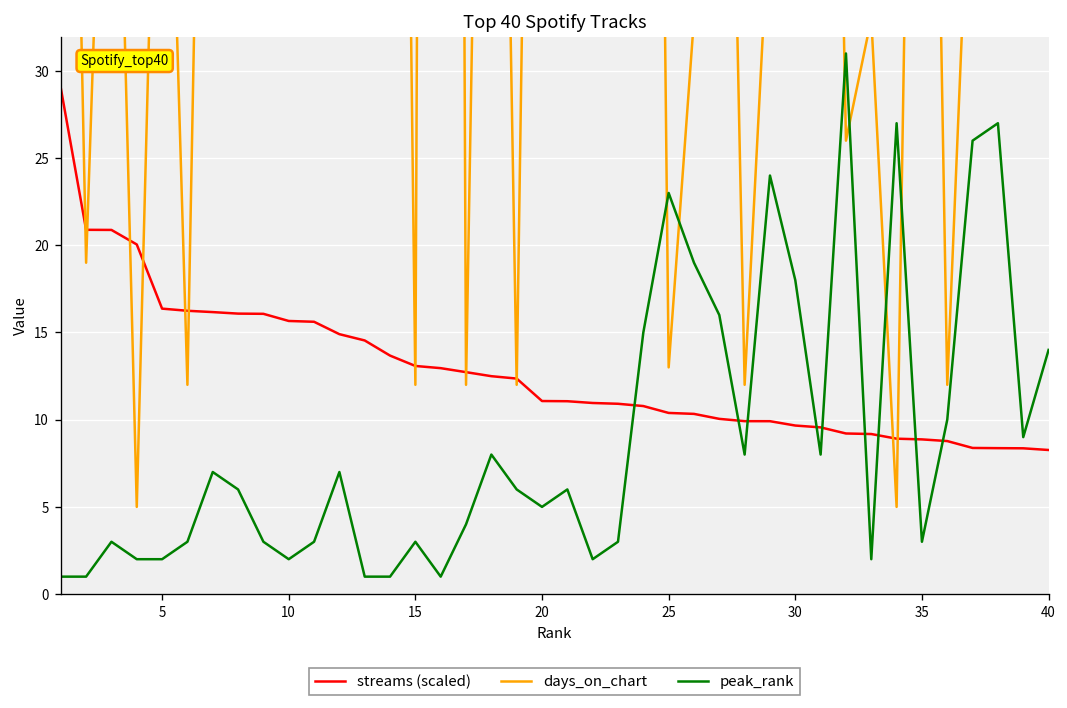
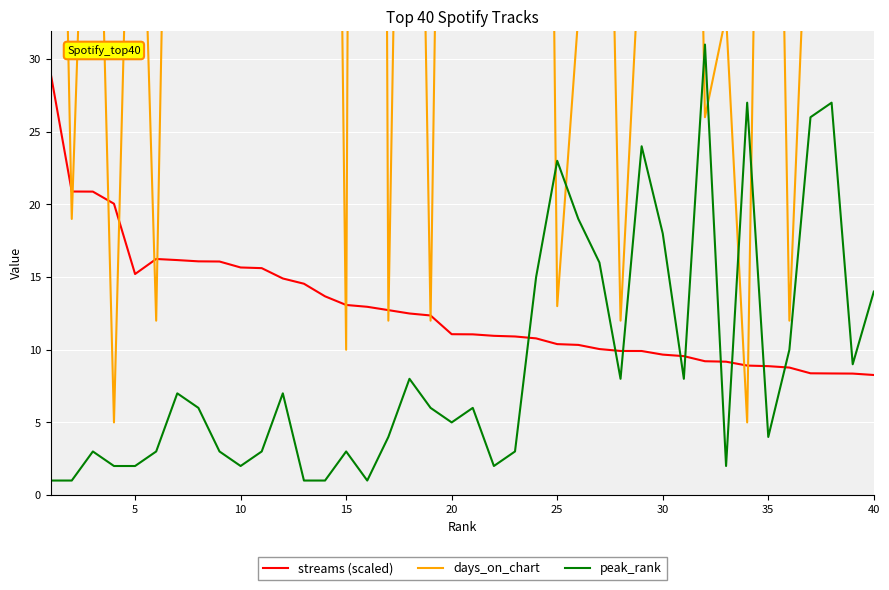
streams (scaled), 5: 16.4 -> 15.2
days_on_chart, 15: 12 -> 10
peak_rank, 35: 3 -> 4
